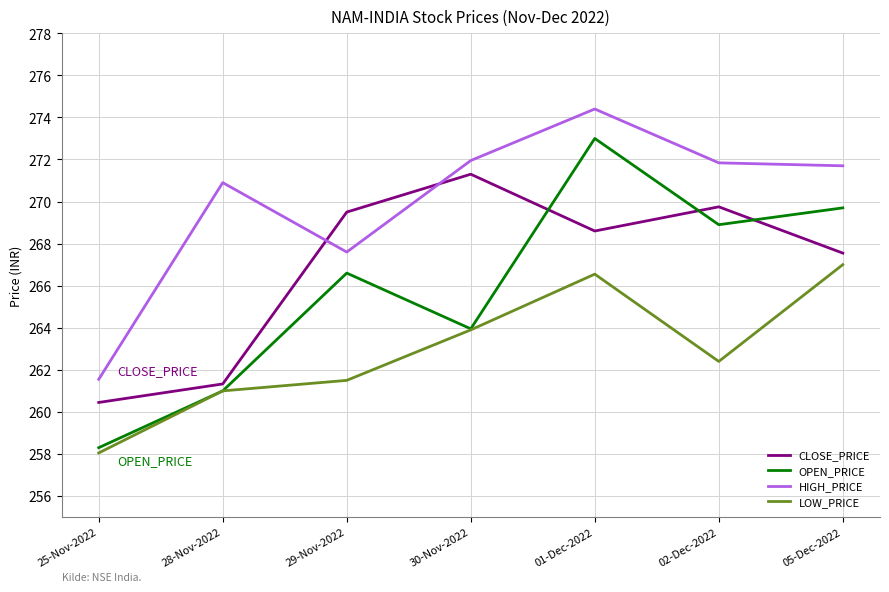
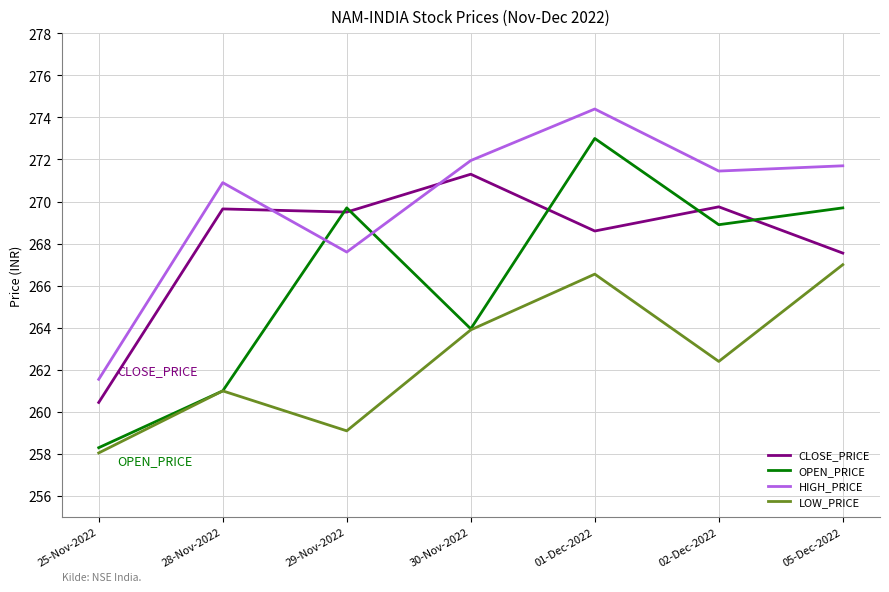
CLOSE_PRICE, 28-Nov-2022: 261.3 -> 269.7
OPEN_PRICE, 29-Nov-2022: 266.6 -> 269.7
LOW_PRICE, 29-Nov-2022: 261.5 -> 259.1
HIGH_PRICE, 02-Dec-2022: 271.8 -> 271.5
